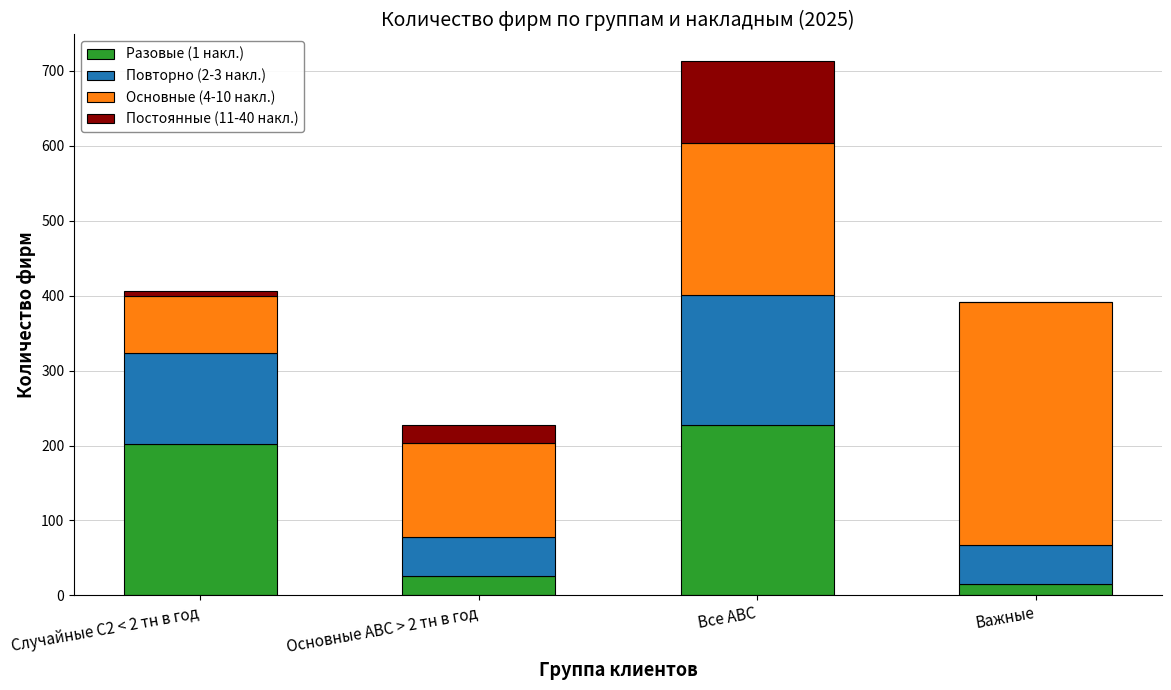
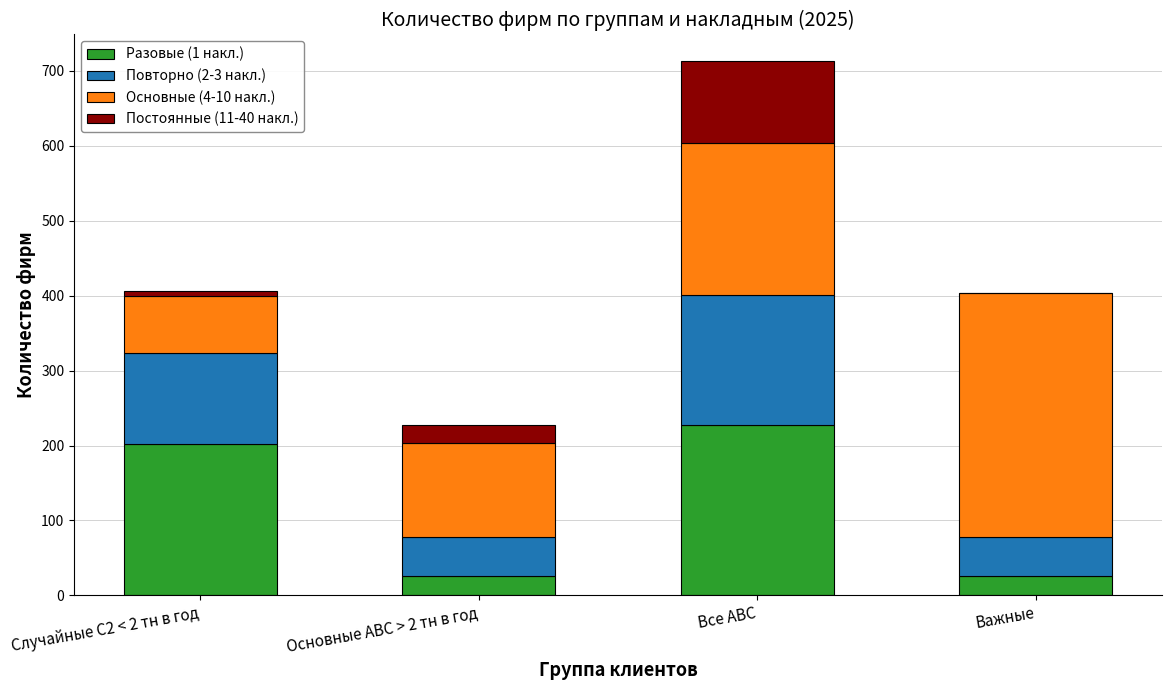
Разовые (1 накл.), Важные: 20 -> 30
